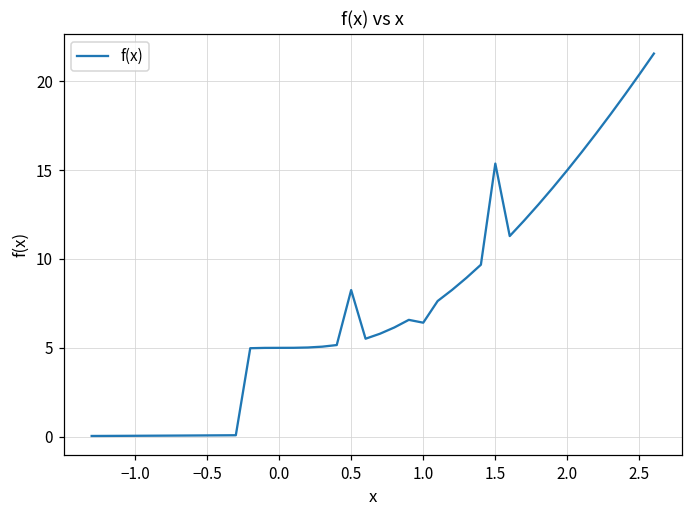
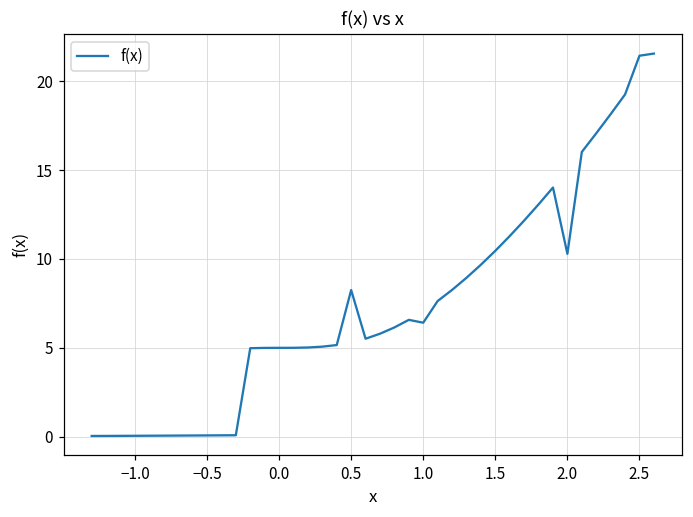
1.5: 15.4 -> 10.5
2.0: 15.0 -> 10.3
2.5: 20.4 -> 21.4
